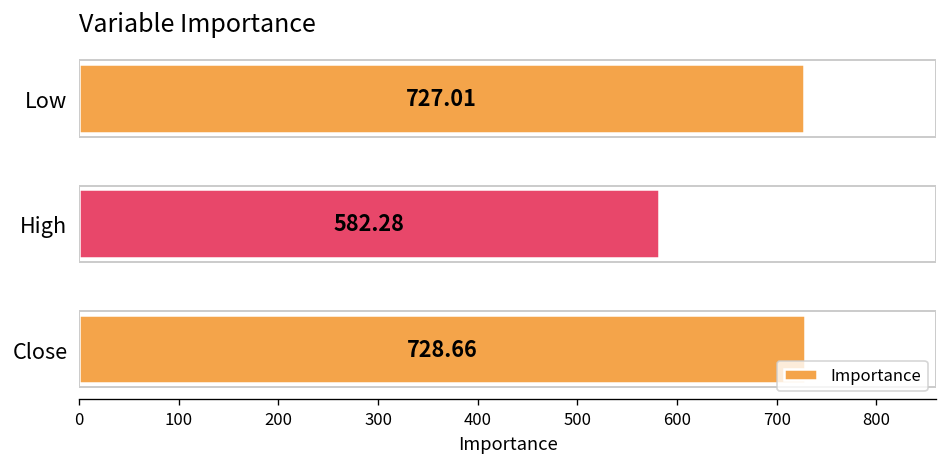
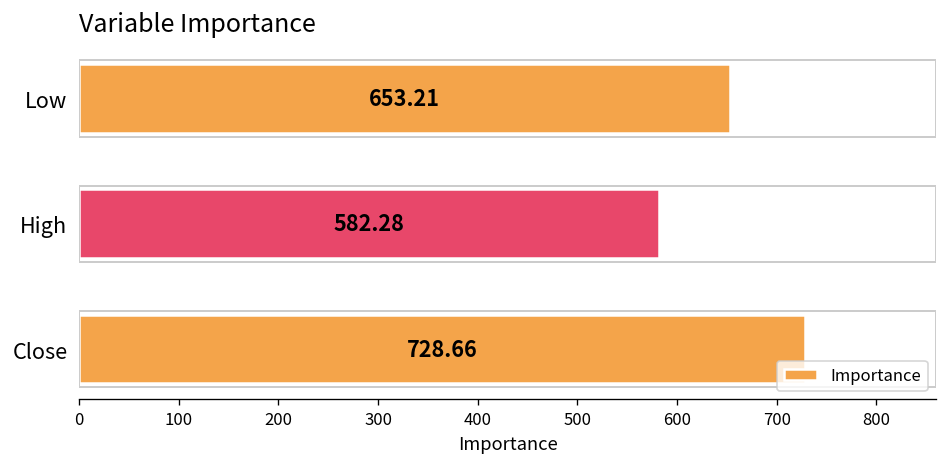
Low: 727.01 -> 653.21
